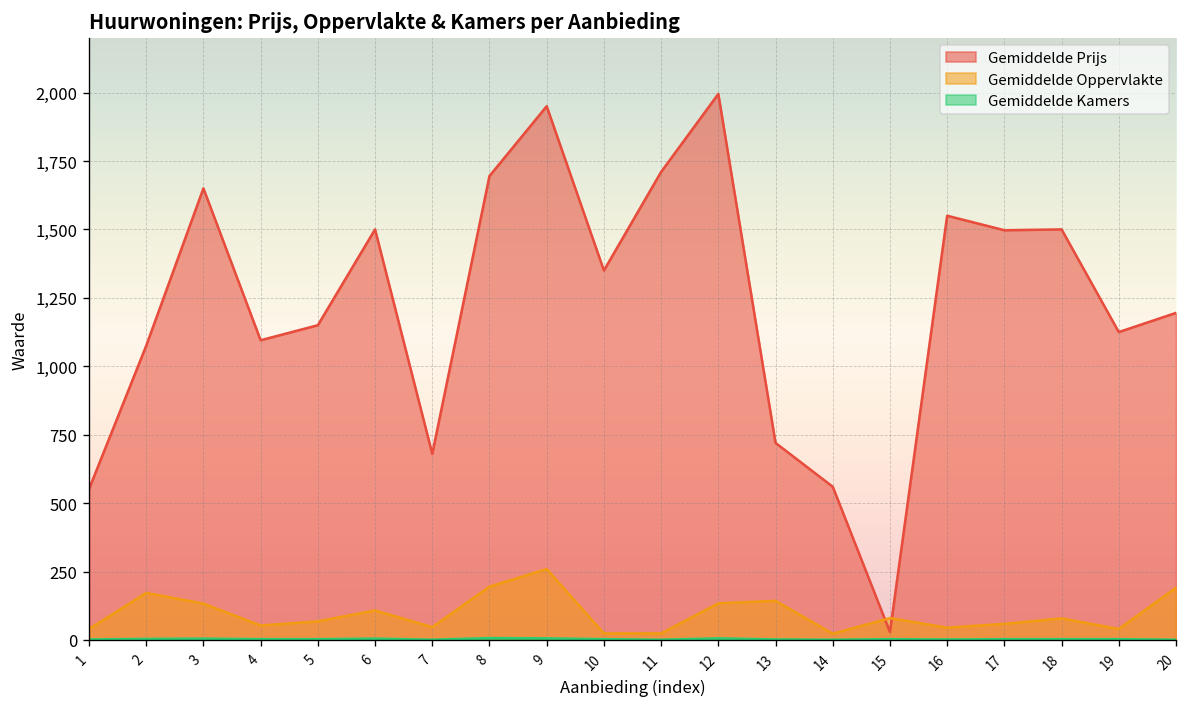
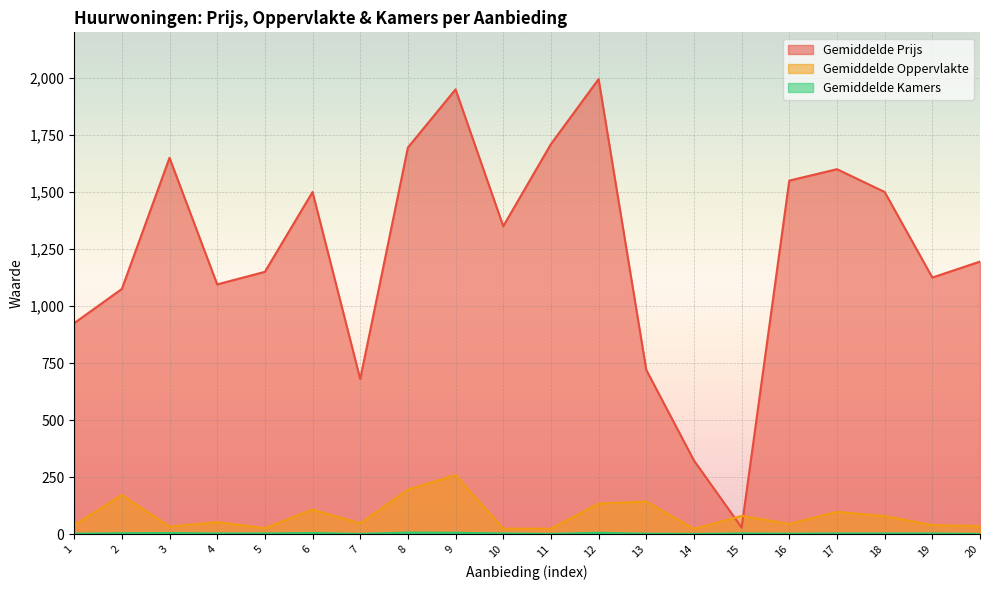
Gemiddelde Prijs, 1: 550 -> 930
Gemiddelde Oppervlakte, 3: 130 -> 30
Gemiddelde Oppervlakte, 5: 70 -> 30
Gemiddelde Prijs, 14: 560 -> 320
Gemiddelde Prijs, 17: 1,500 -> 1,600
Gemiddelde Oppervlakte, 17: 60 -> 100
Gemiddelde Oppervlakte, 20: 190 -> 40
